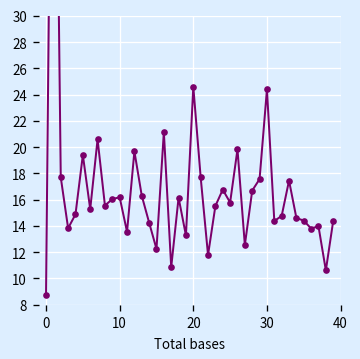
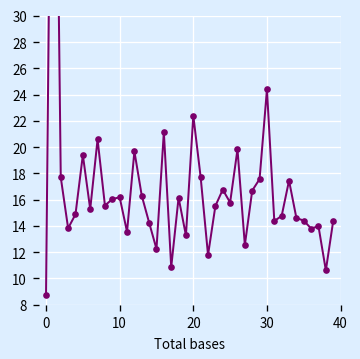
20: 24.6 -> 22.4
